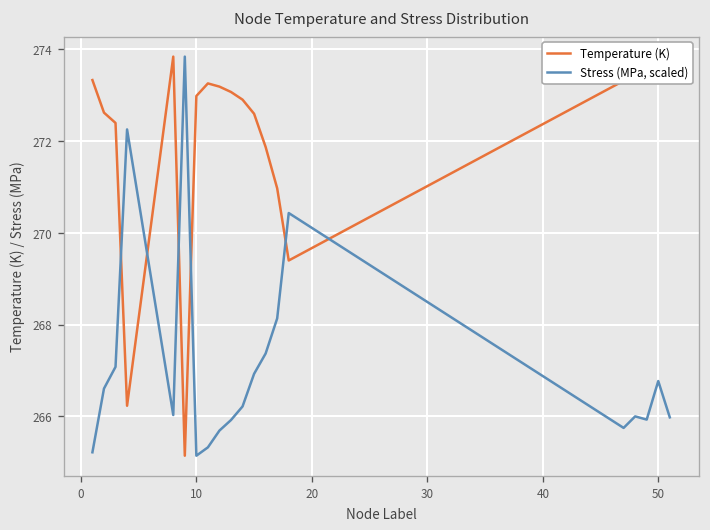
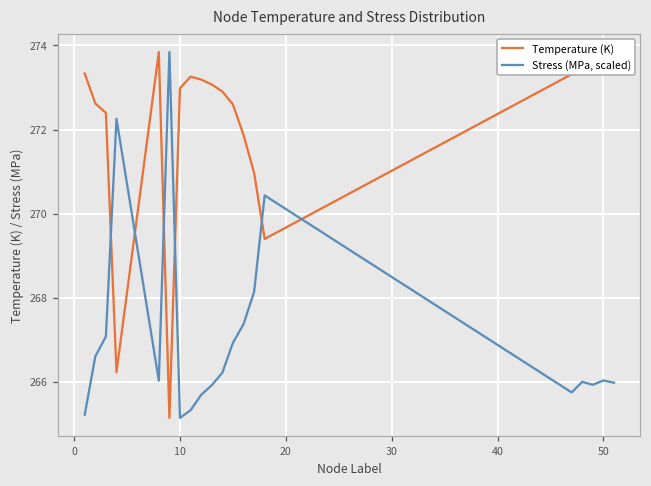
Stress (MPa, scaled), 50: 266.8 -> 266.0
